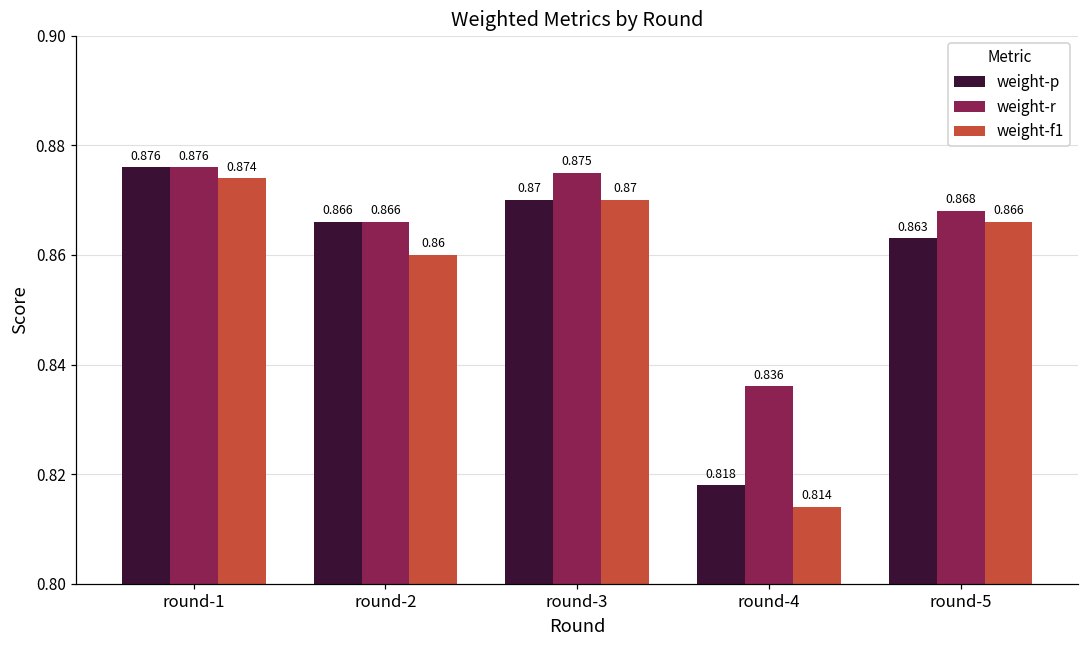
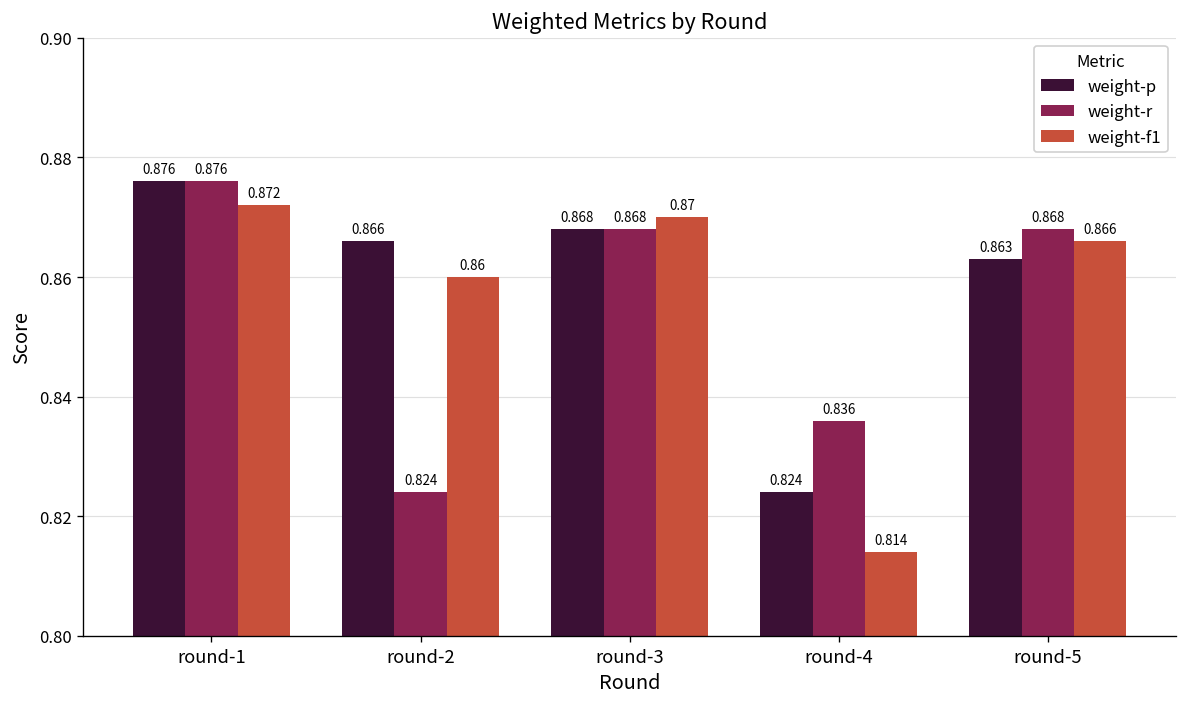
weight-f1, round-1: 0.874 -> 0.872
weight-r, round-2: 0.866 -> 0.824
weight-p, round-3: 0.87 -> 0.868
weight-r, round-3: 0.875 -> 0.868
weight-p, round-4: 0.818 -> 0.824
